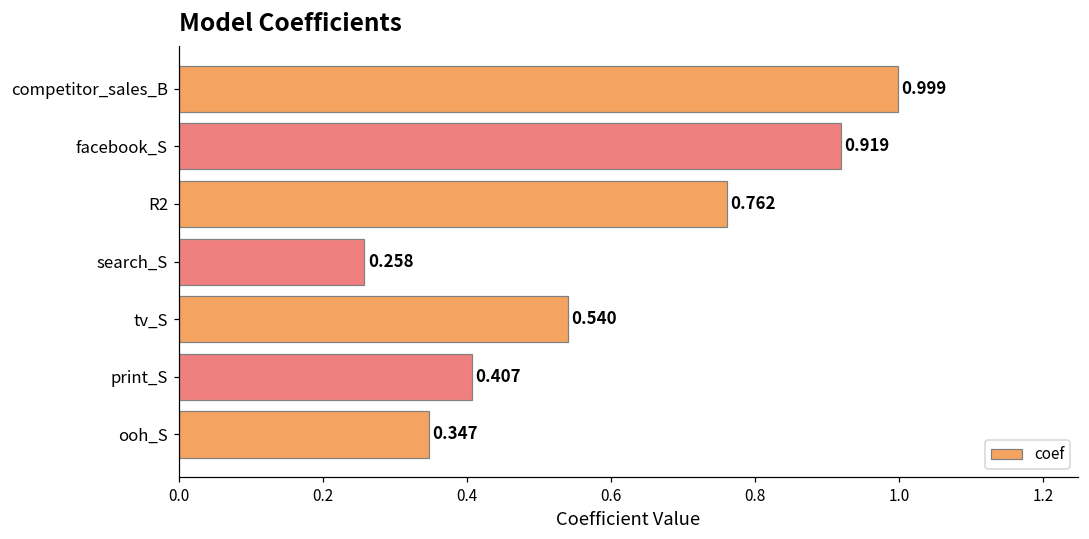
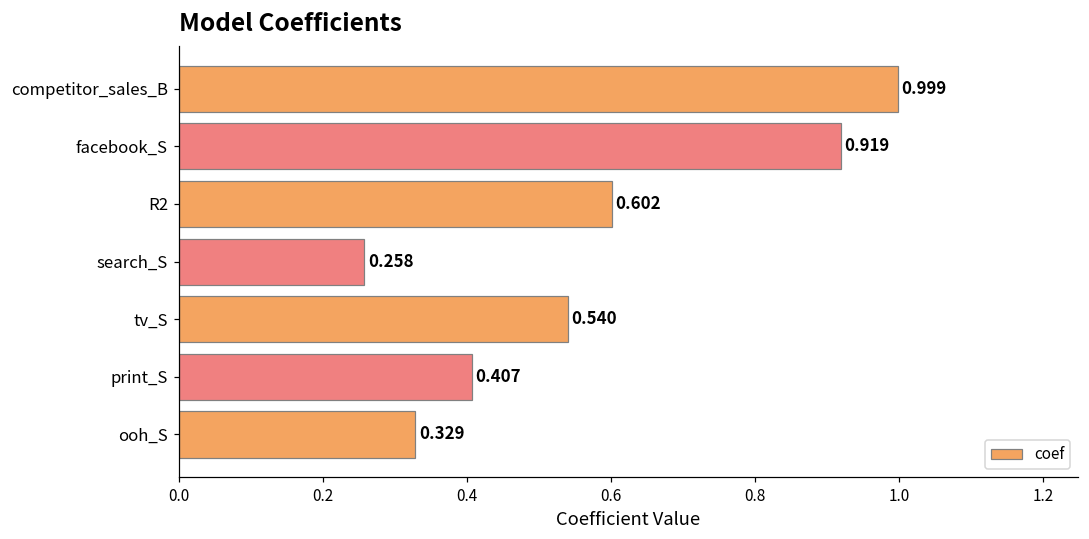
R2: 0.762 -> 0.602
ooh_S: 0.347 -> 0.329
